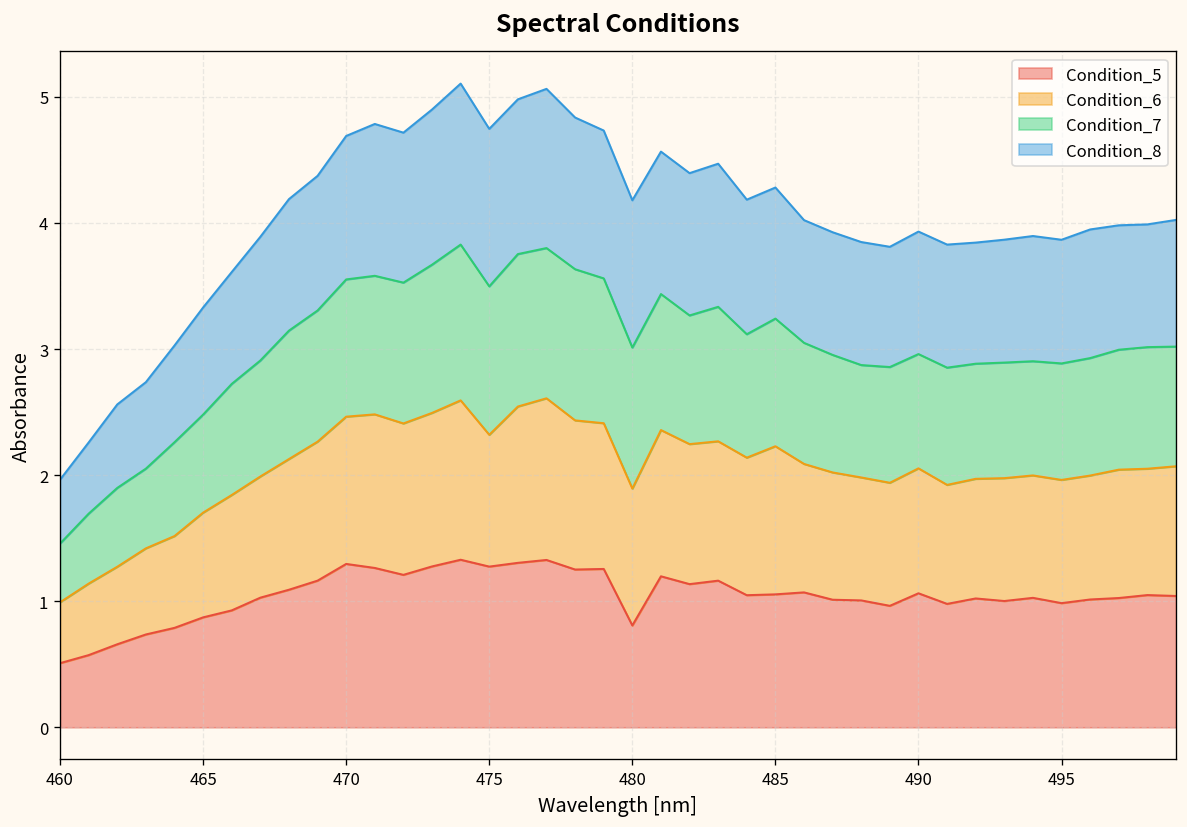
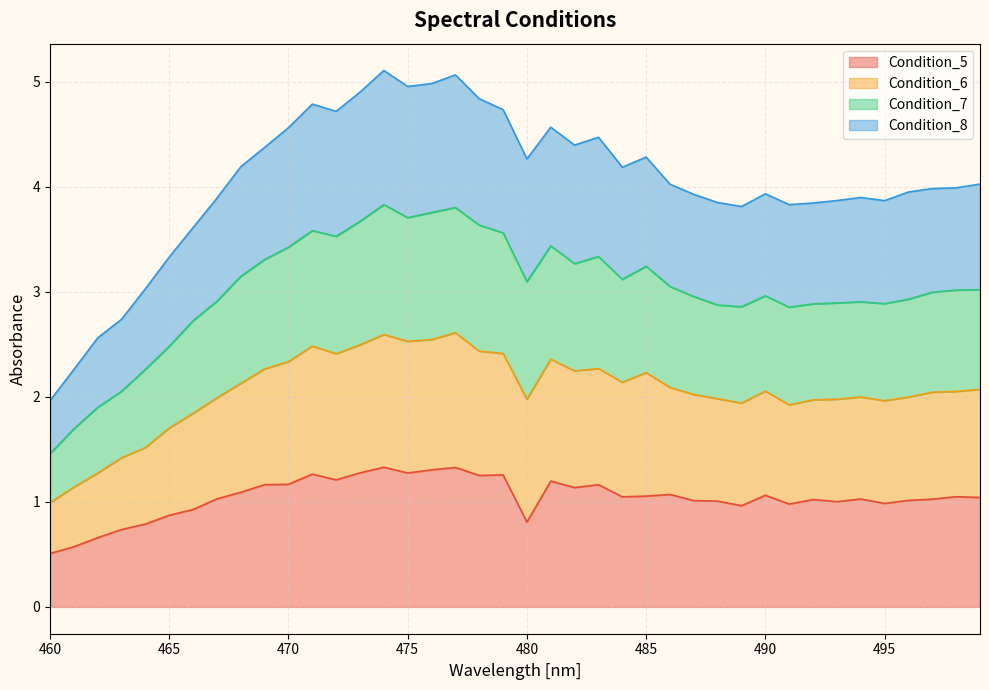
Condition_5, 470: 1.30 -> 1.17
Condition_6, 475: 1.05 -> 1.25
Condition_6, 480: 1.09 -> 1.17
